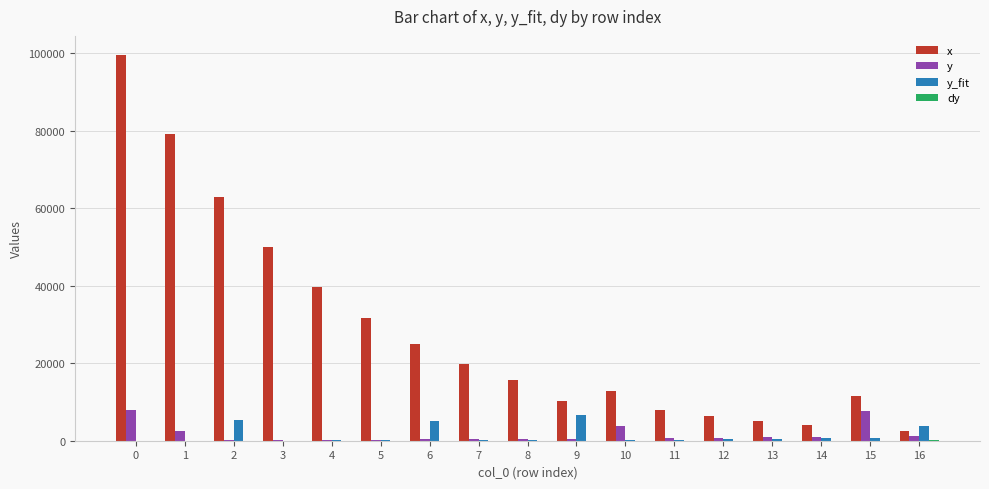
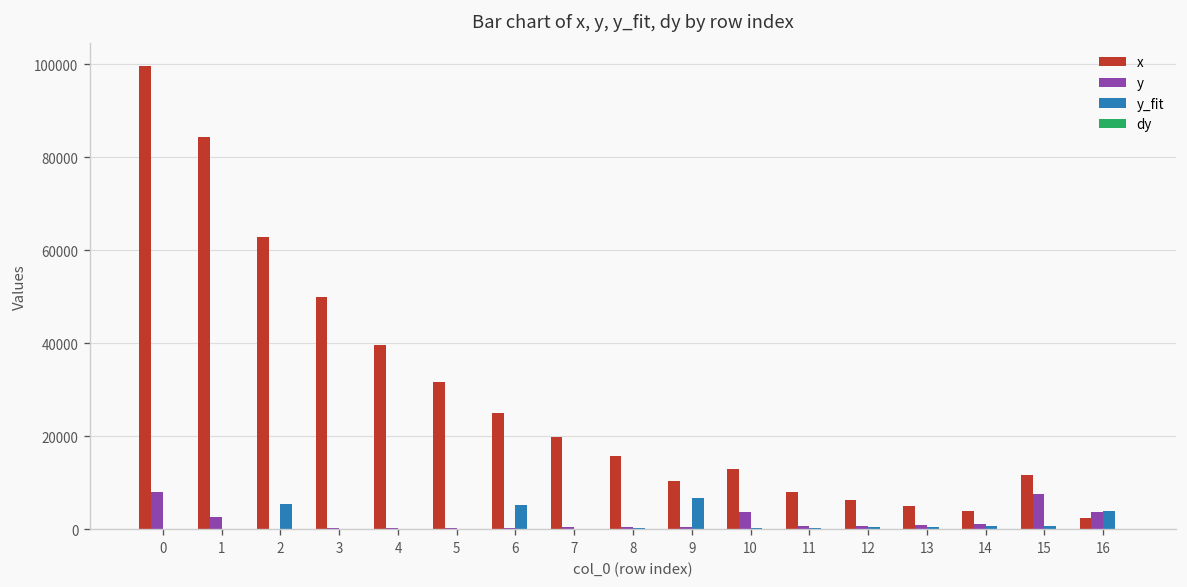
x, 1: 79000 -> 84000
y, 16: 1000 -> 4000
